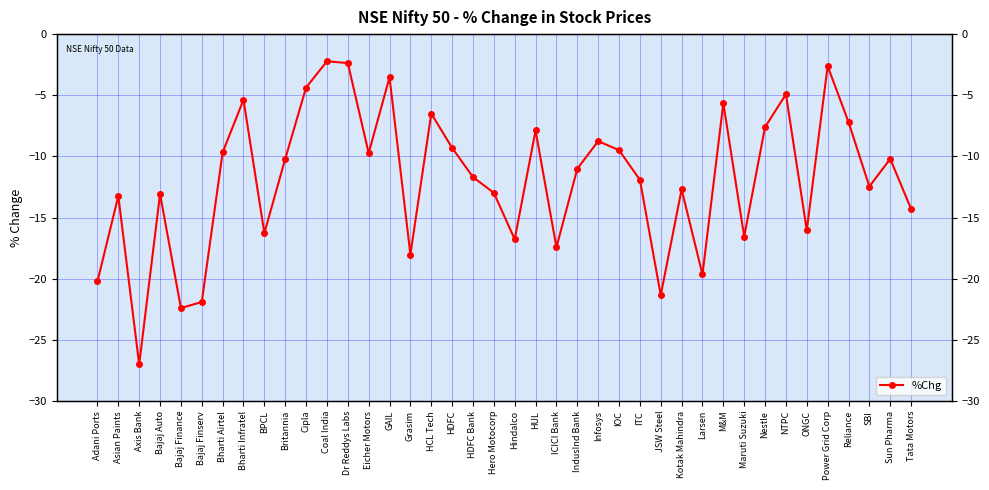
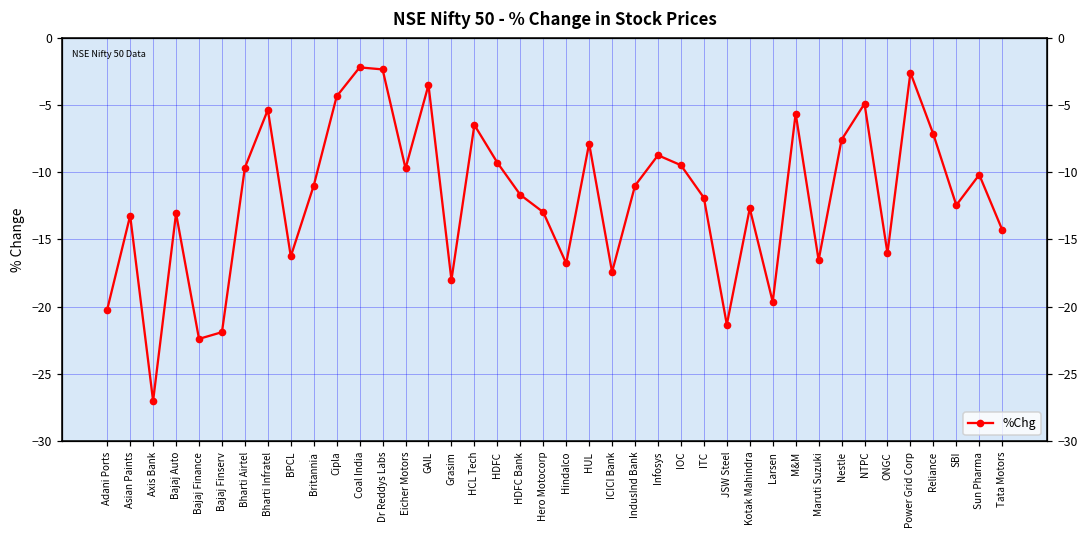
Britannia: -10.2 -> -11.0
